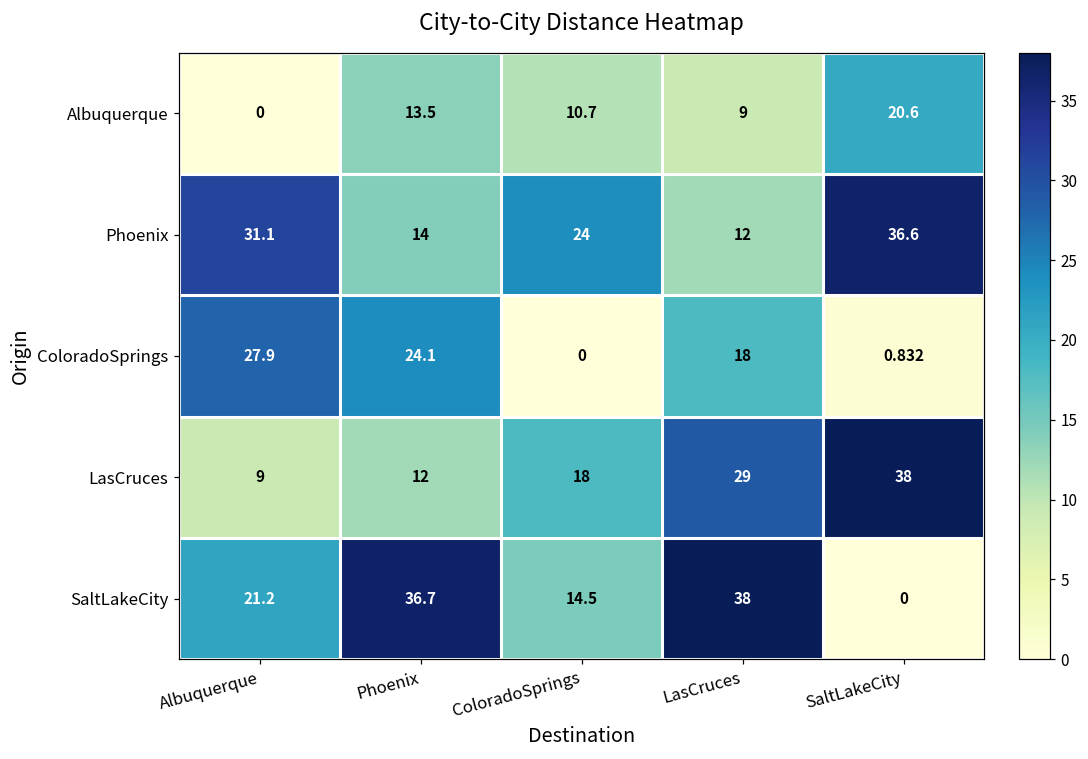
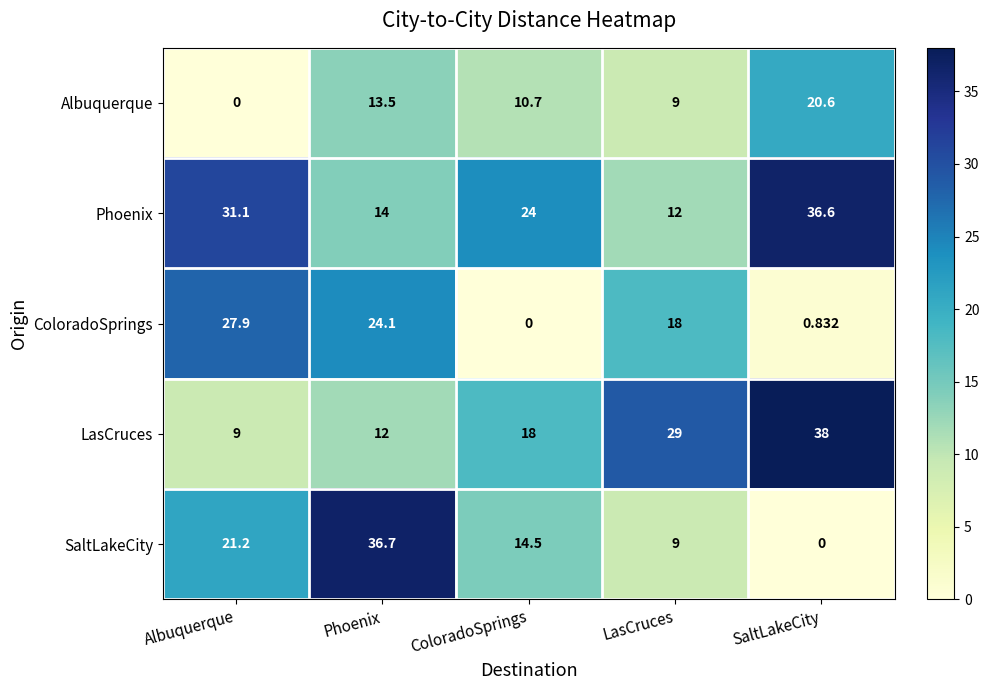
SaltLakeCity, LasCruces: 38 -> 9
